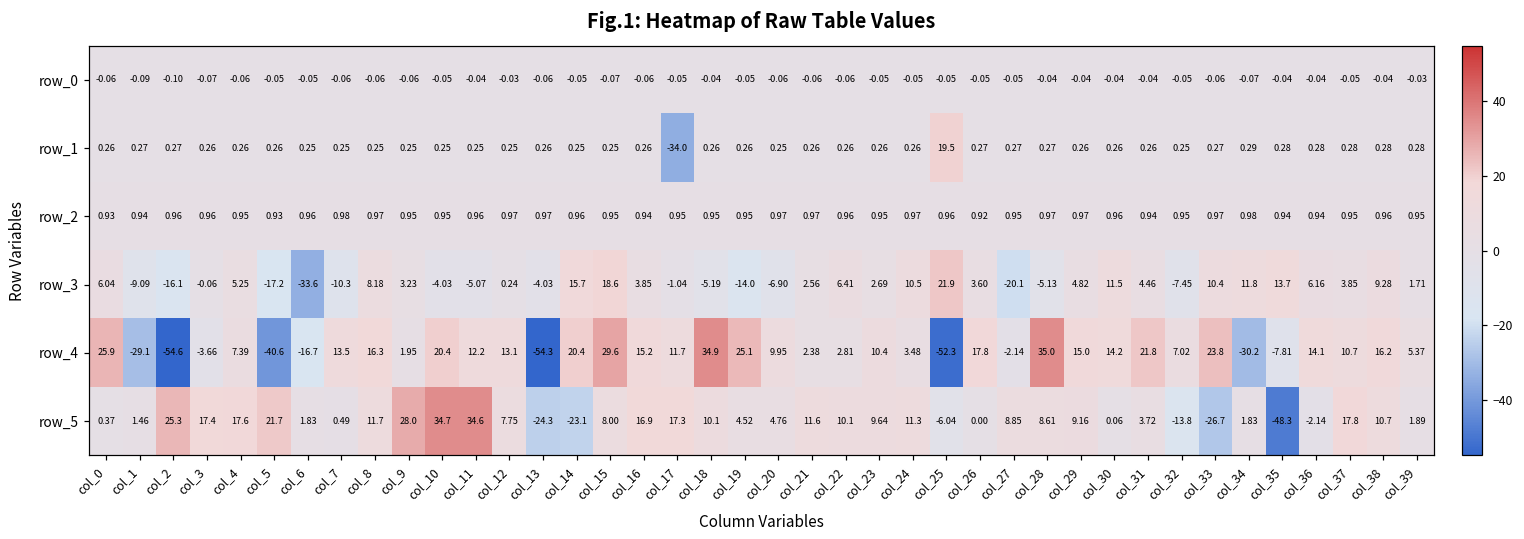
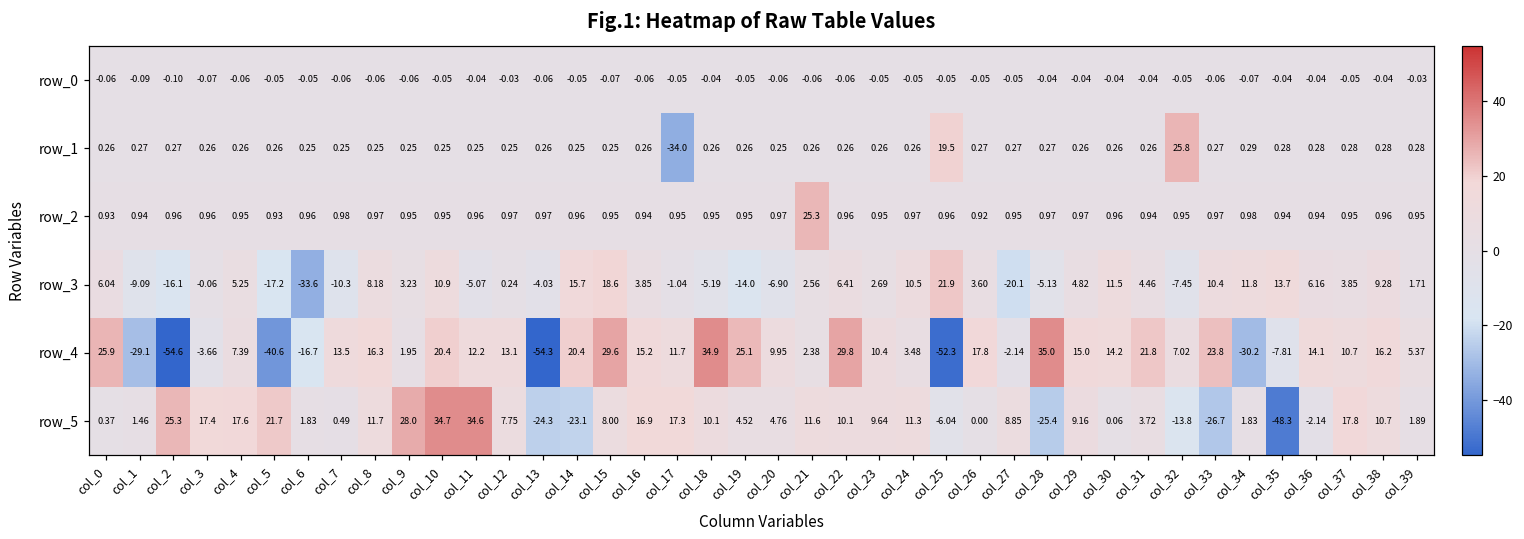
row_1, col_32: 0.25 -> 25.8
row_2, col_21: 0.97 -> 25.3
row_3, col_10: -4.03 -> 10.9
row_4, col_22: 2.81 -> 29.8
row_5, col_28: 8.61 -> -25.4
